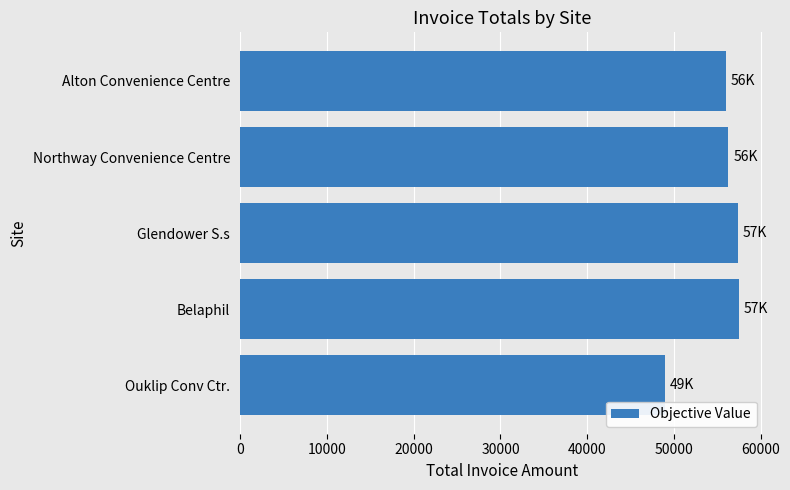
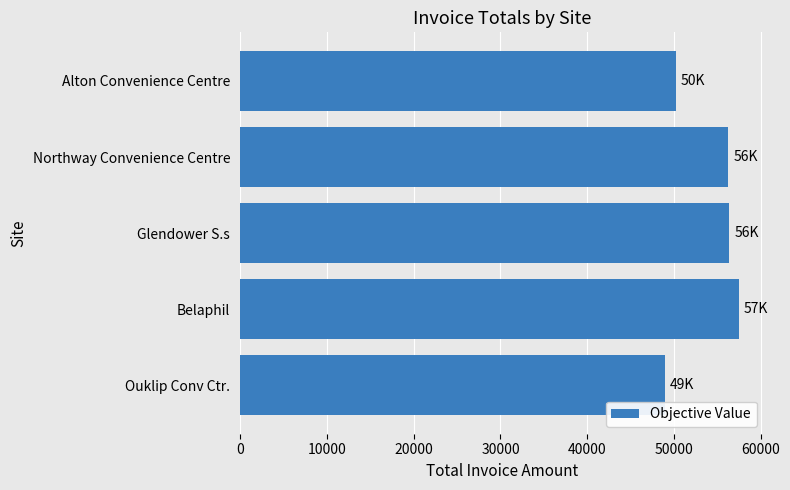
Alton Convenience Centre: 56K -> 50K
Glendower S.s: 57K -> 56K
